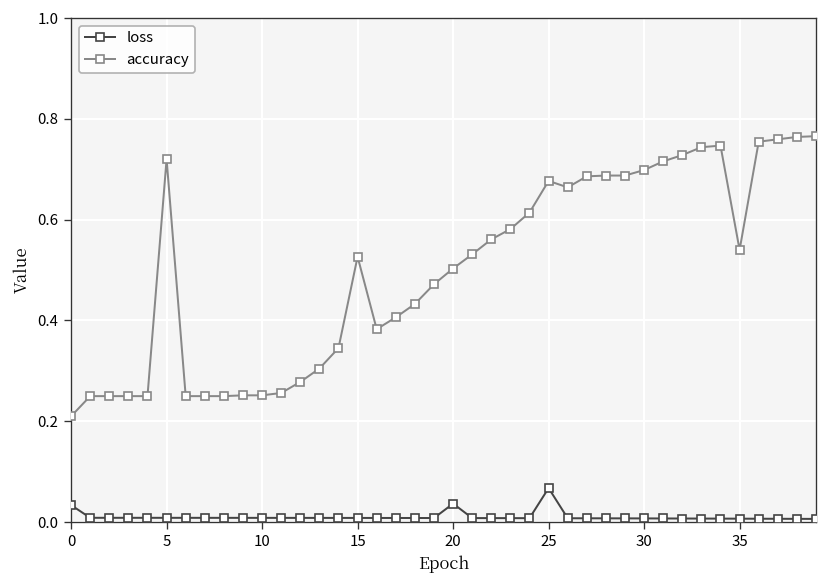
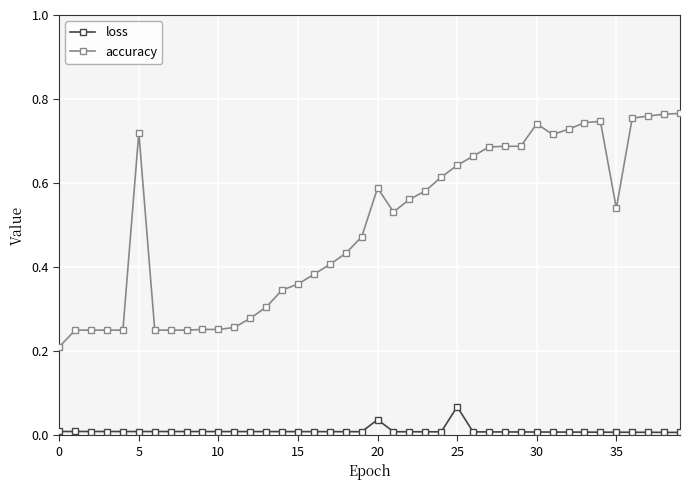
loss, 0: 0.03 -> 0.01
accuracy, 15: 0.53 -> 0.36
accuracy, 20: 0.50 -> 0.59
accuracy, 25: 0.68 -> 0.64
accuracy, 30: 0.70 -> 0.74
